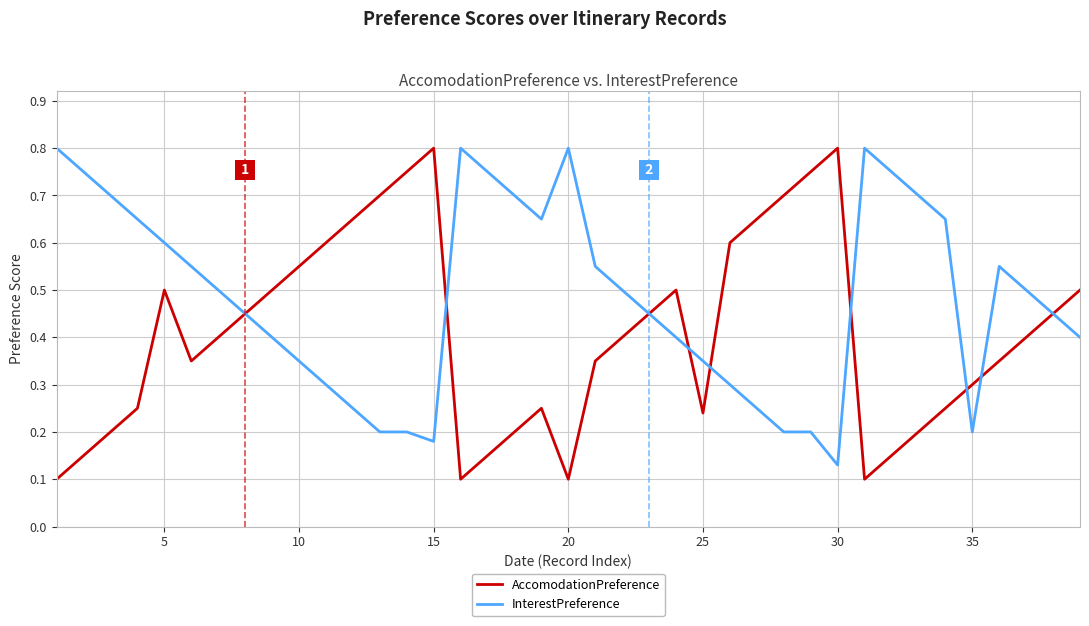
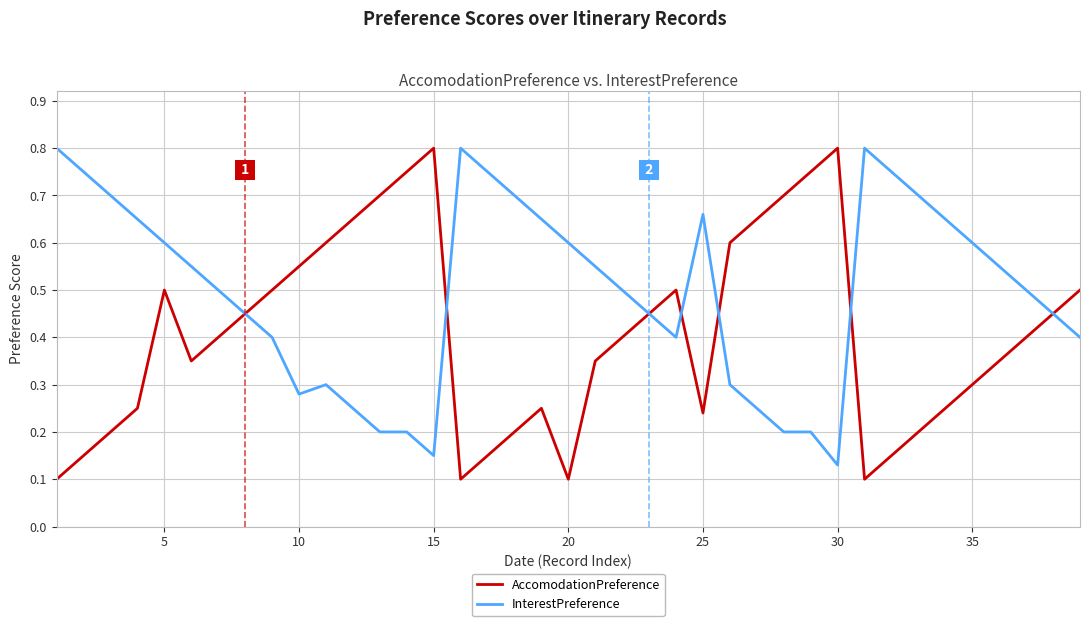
InterestPreference, 10: 0.35 -> 0.28
InterestPreference, 15: 0.18 -> 0.15
InterestPreference, 20: 0.8 -> 0.6
InterestPreference, 25: 0.35 -> 0.66
InterestPreference, 35: 0.2 -> 0.6
